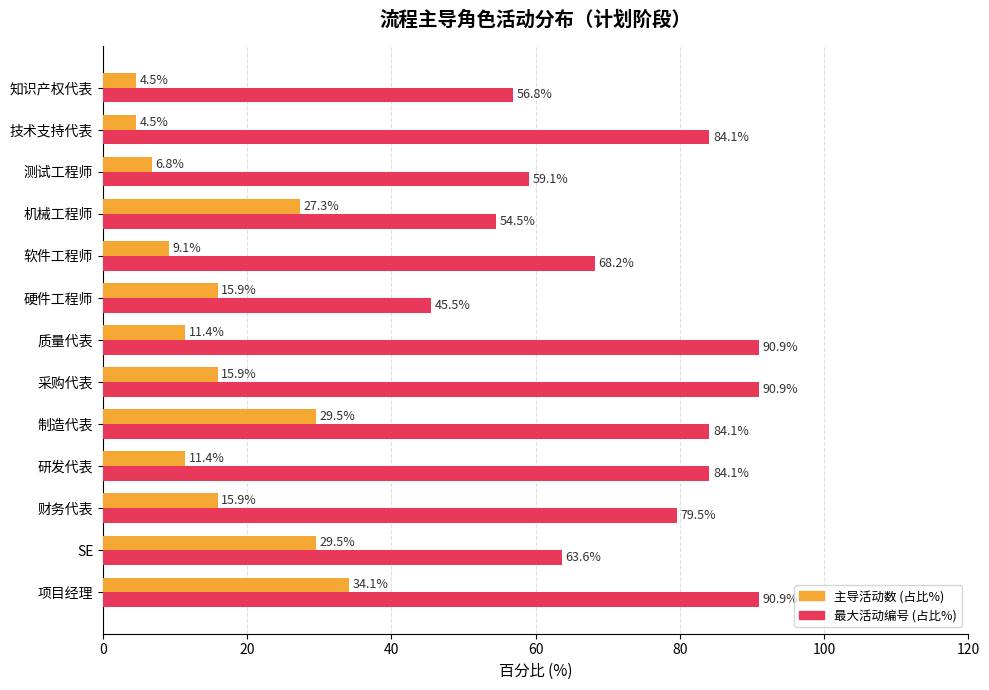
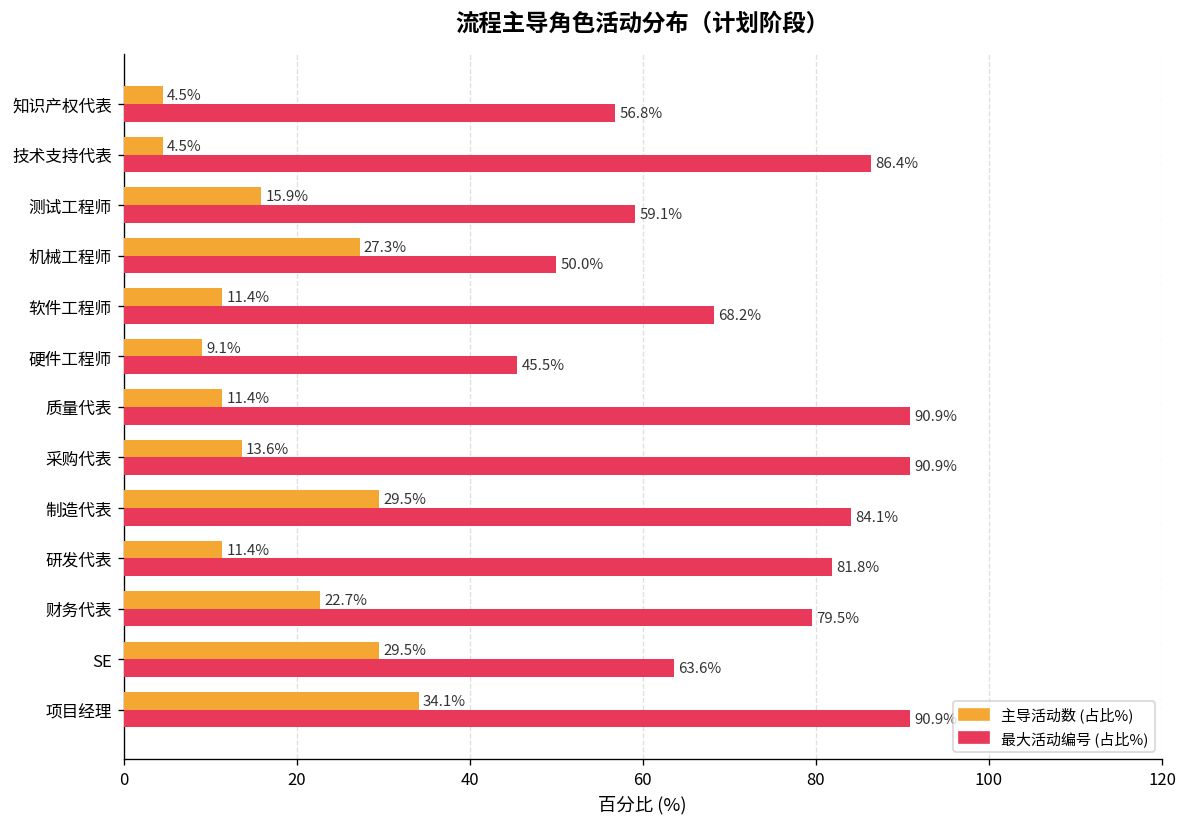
最大活动编号 (占比%), 技术支持代表: 84.1% -> 86.4%
主导活动数 (占比%), 测试工程师: 6.8% -> 15.9%
最大活动编号 (占比%), 机械工程师: 54.5% -> 50.0%
主导活动数 (占比%), 软件工程师: 9.1% -> 11.4%
主导活动数 (占比%), 硬件工程师: 15.9% -> 9.1%
主导活动数 (占比%), 采购代表: 15.9% -> 13.6%
最大活动编号 (占比%), 研发代表: 84.1% -> 81.8%
主导活动数 (占比%), 财务代表: 15.9% -> 22.7%
